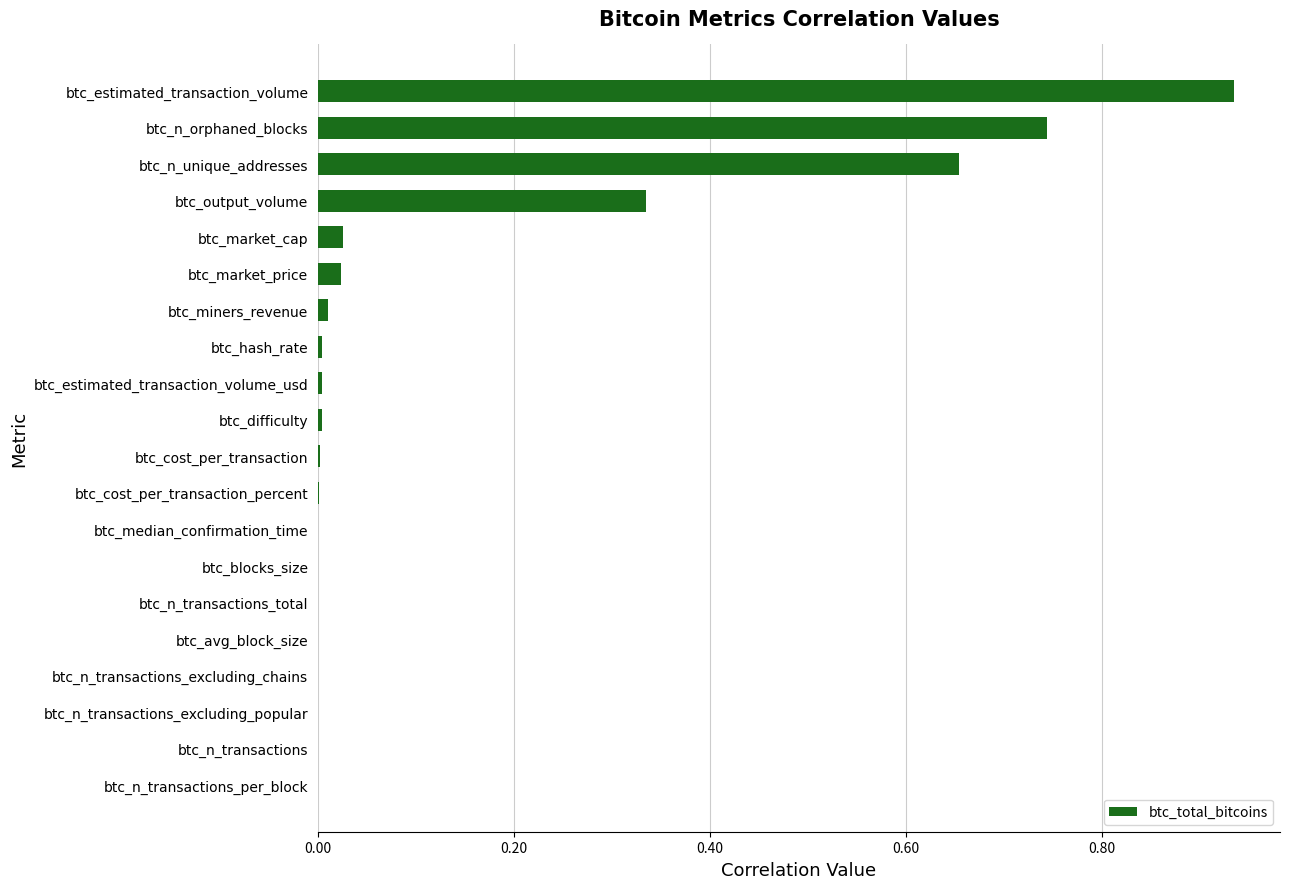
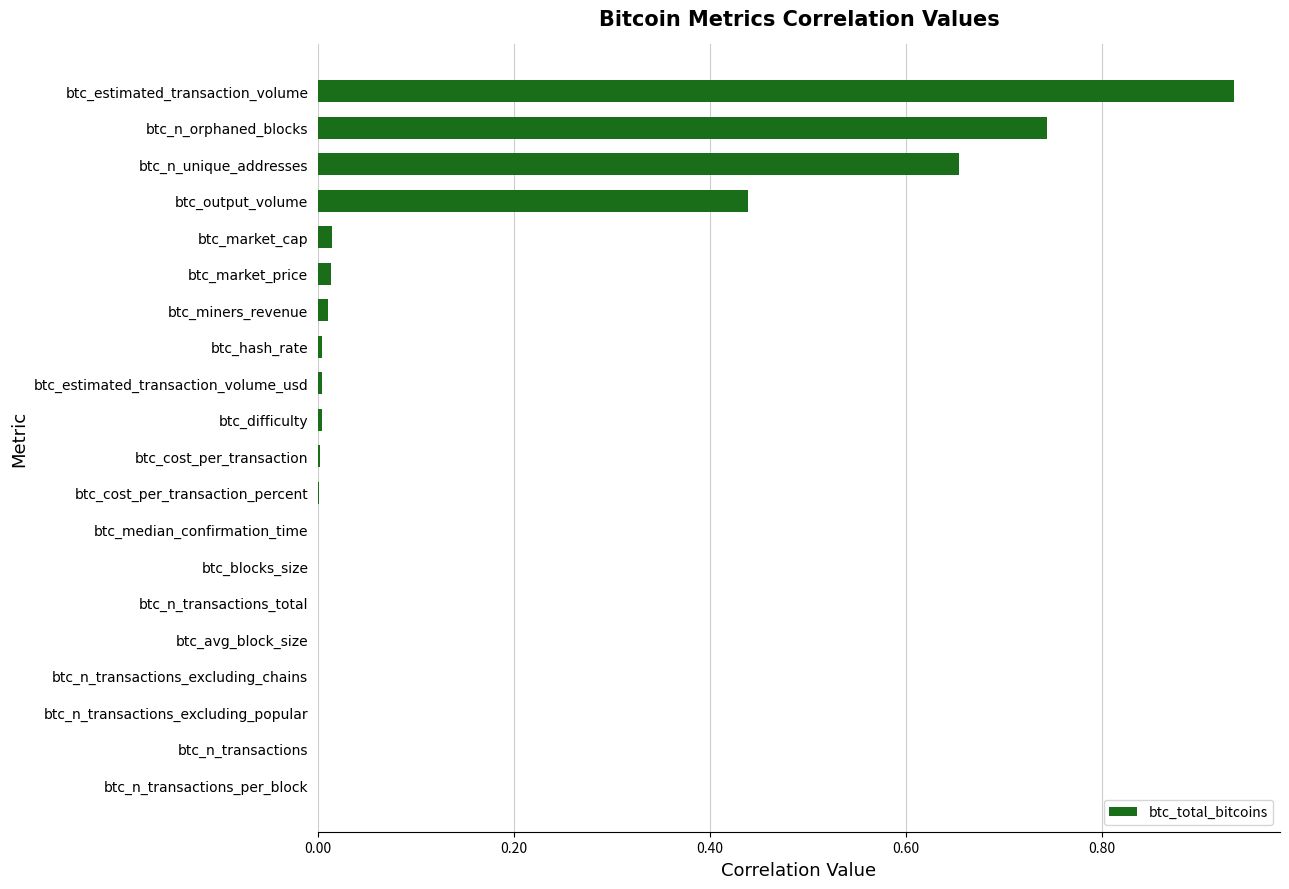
btc_output_volume: 0.33 -> 0.44
btc_market_cap: 0.03 -> 0.01
btc_market_price: 0.02 -> 0.01
